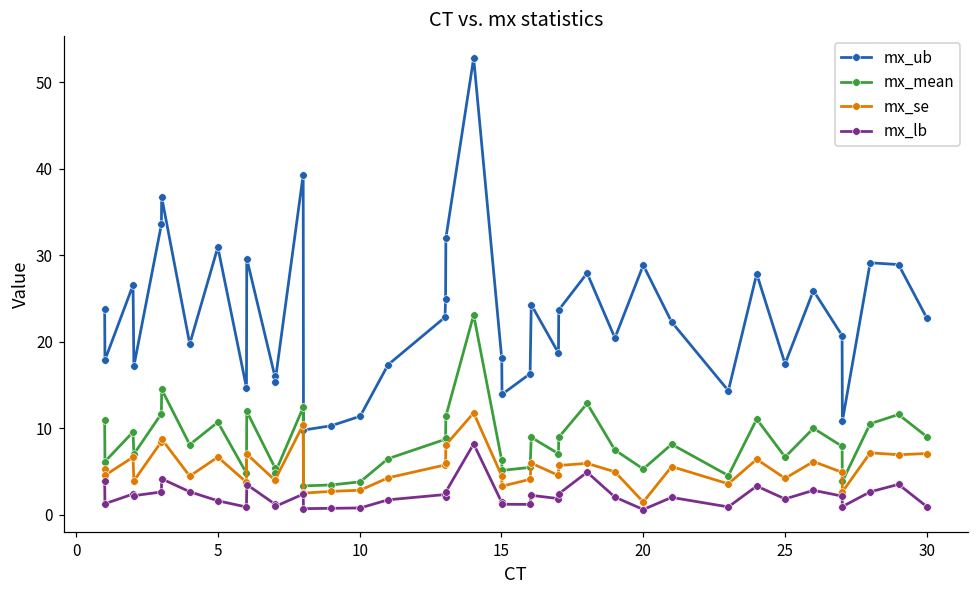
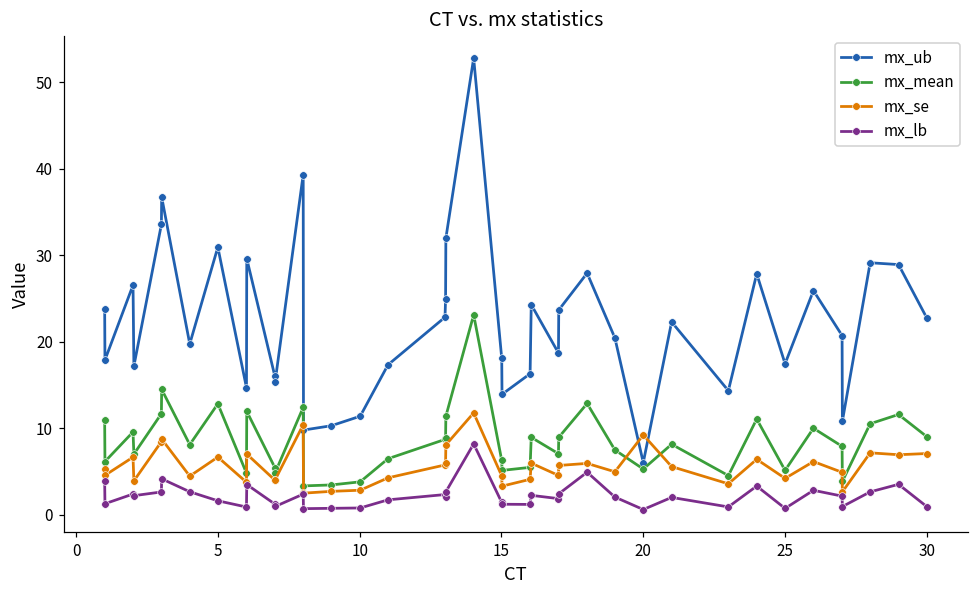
mx_mean, 5: 11 -> 13
mx_ub, 20: 29 -> 6
mx_se, 20: 1 -> 9
mx_mean, 25: 7 -> 5
mx_lb, 25: 2 -> 1
